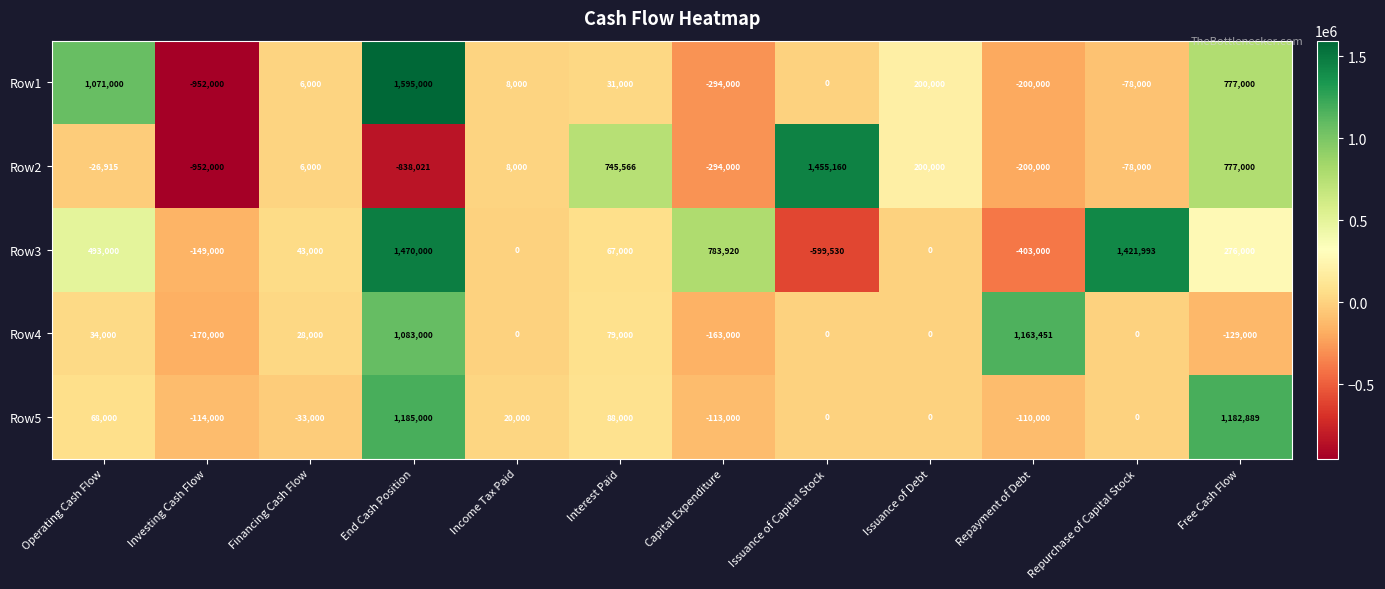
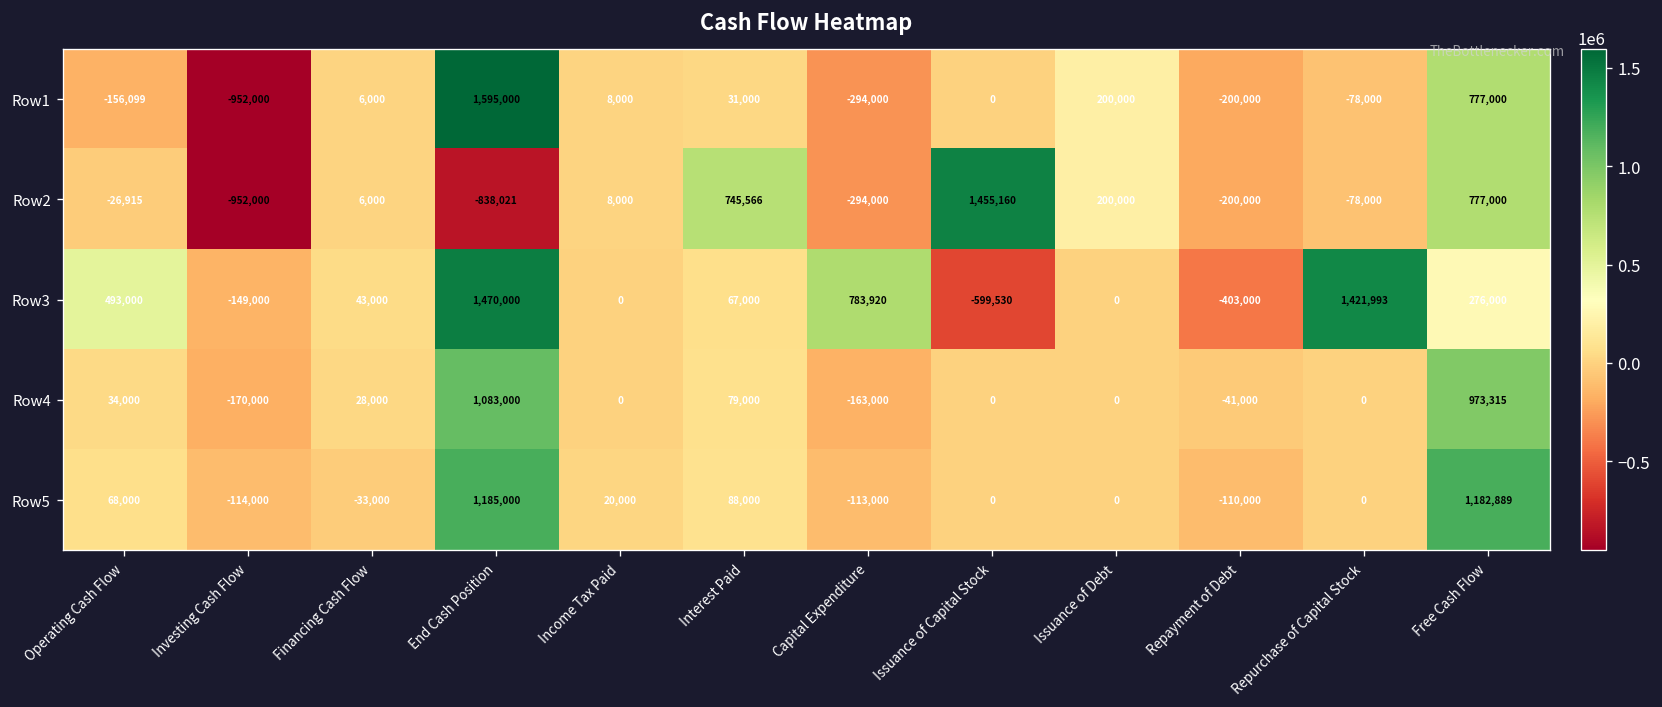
Row1, Operating Cash Flow: 1,071,000 -> -156,099
Row4, Repayment of Debt: 1,163,451 -> -41,000
Row4, Free Cash Flow: -129,000 -> 973,315
